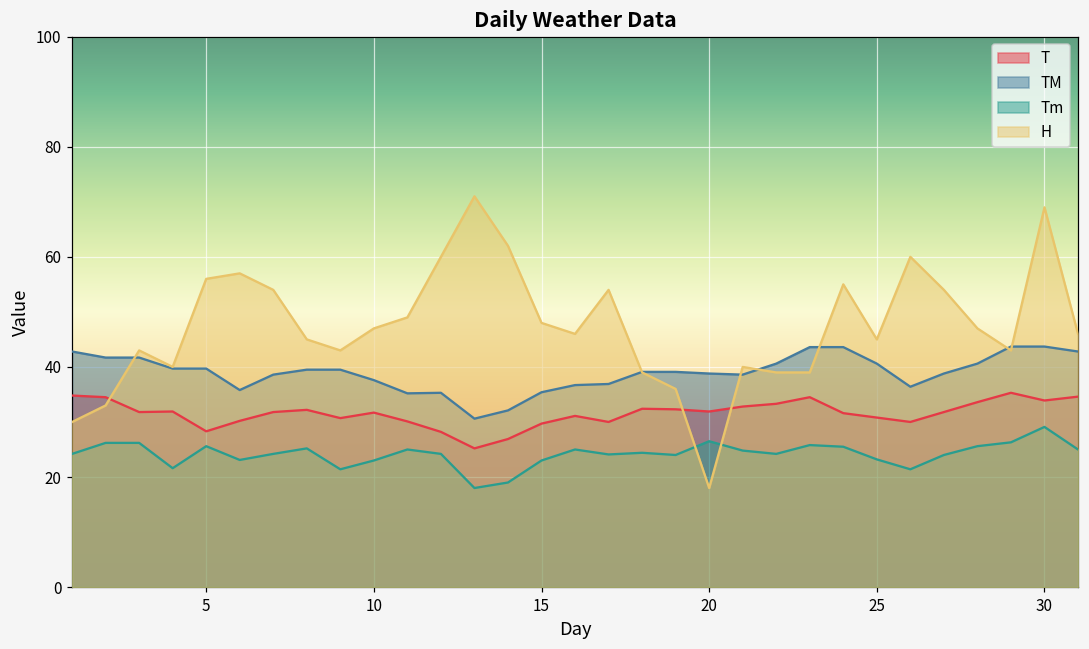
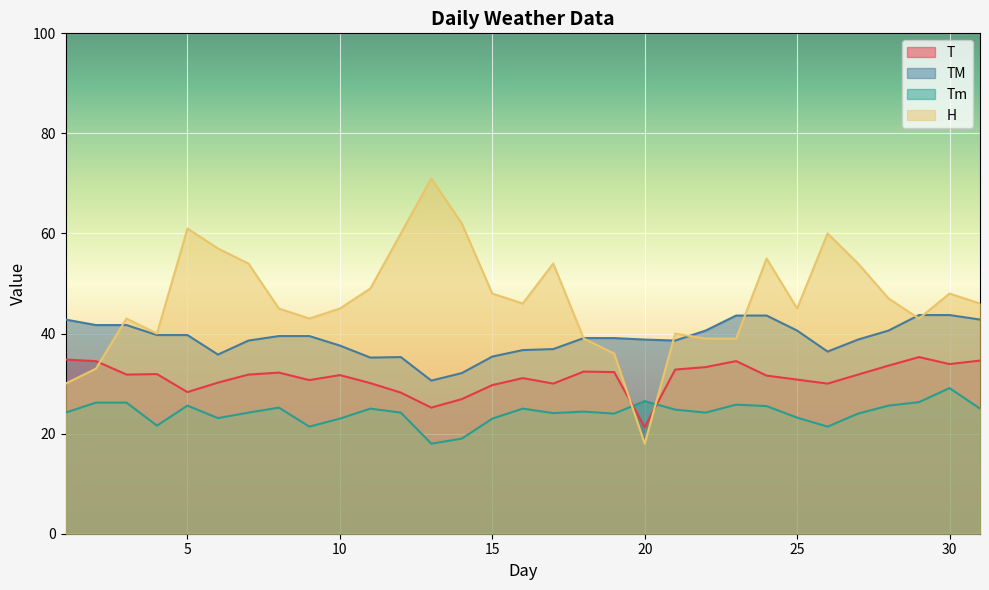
H, 5: 56 -> 61
H, 10: 47 -> 45
T, 20: 32 -> 21
H, 30: 69 -> 48
